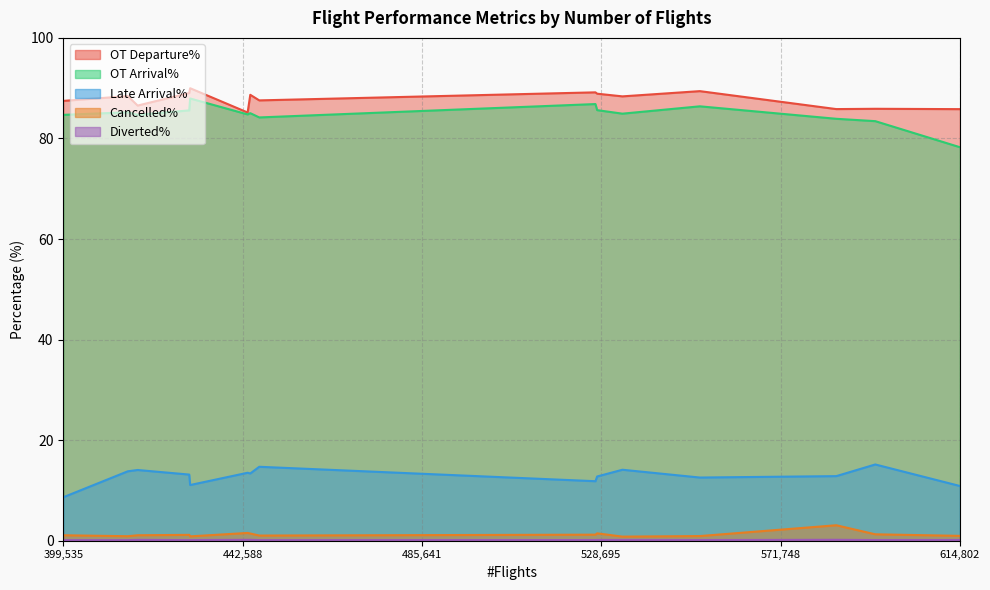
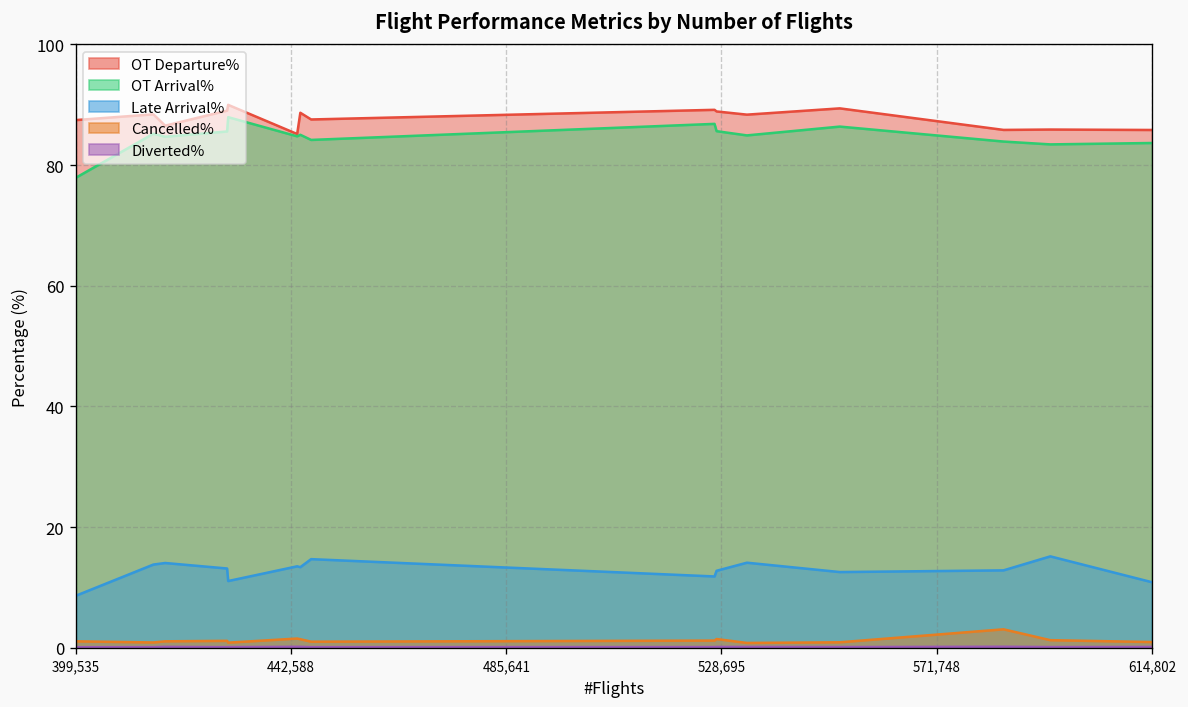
OT Arrival%, 399,535: 85 -> 78
OT Arrival%, 614,802: 78 -> 84
